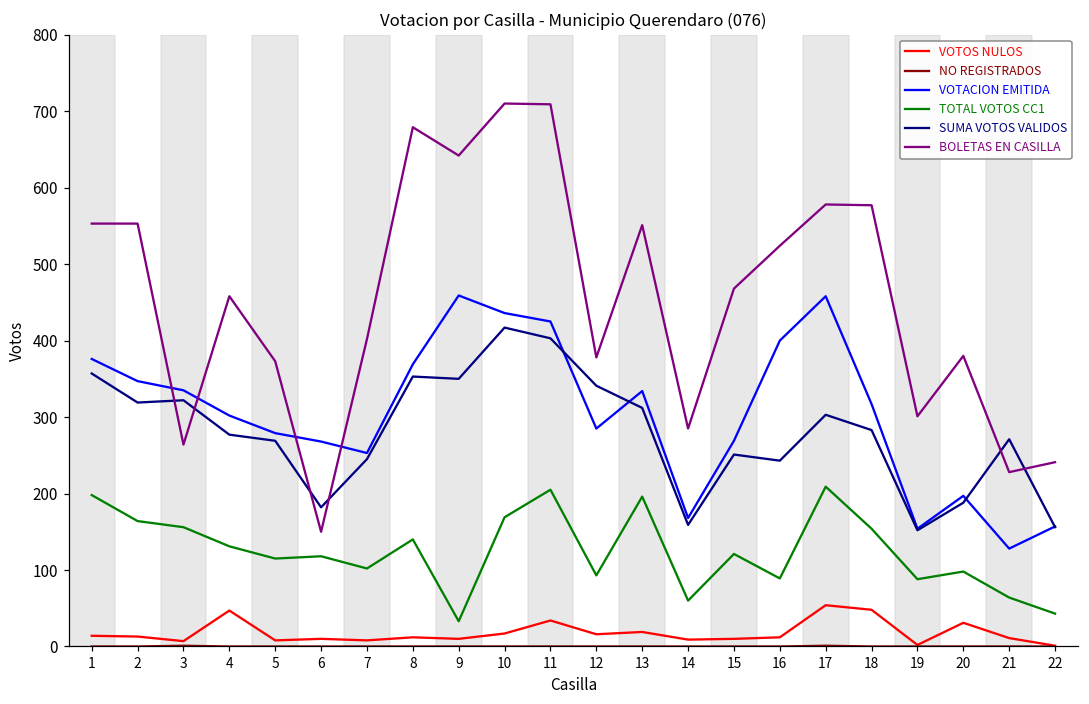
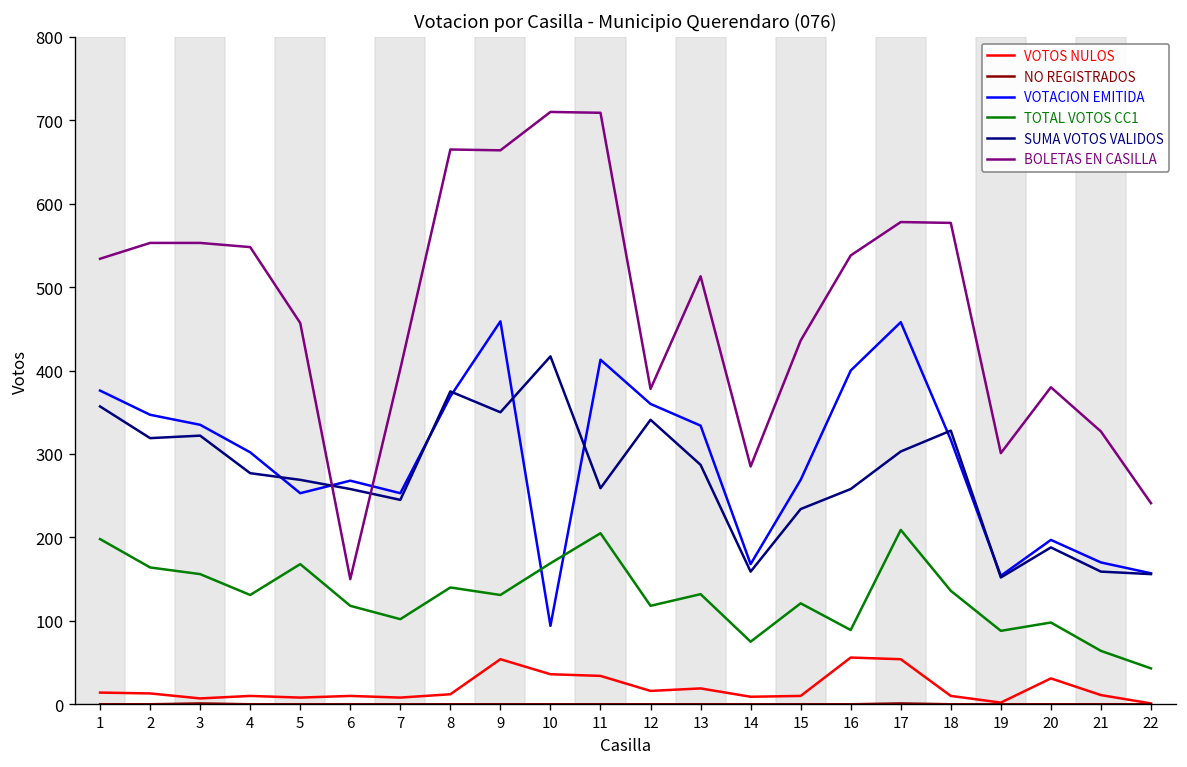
BOLETAS EN CASILLA, 1: 550 -> 530
BOLETAS EN CASILLA, 3: 260 -> 550
VOTOS NULOS, 4: 50 -> 10
BOLETAS EN CASILLA, 4: 460 -> 550
VOTACION EMITIDA, 5: 280 -> 250
TOTAL VOTOS CC1, 5: 120 -> 170
BOLETAS EN CASILLA, 5: 370 -> 460
SUMA VOTOS VALIDOS, 6: 180 -> 260
SUMA VOTOS VALIDOS, 8: 350 -> 380
BOLETAS EN CASILLA, 8: 680 -> 670
VOTOS NULOS, 9: 10 -> 50
TOTAL VOTOS CC1, 9: 30 -> 130
BOLETAS EN CASILLA, 9: 640 -> 660
VOTOS NULOS, 10: 20 -> 40
VOTACION EMITIDA, 10: 440 -> 90
VOTACION EMITIDA, 11: 430 -> 410
SUMA VOTOS VALIDOS, 11: 400 -> 260
VOTACION EMITIDA, 12: 290 -> 360
TOTAL VOTOS CC1, 12: 90 -> 120
TOTAL VOTOS CC1, 13: 200 -> 130
SUMA VOTOS VALIDOS, 13: 310 -> 290
BOLETAS EN CASILLA, 13: 550 -> 510
TOTAL VOTOS CC1, 14: 60 -> 80
SUMA VOTOS VALIDOS, 15: 250 -> 230
BOLETAS EN CASILLA, 15: 470 -> 440
VOTOS NULOS, 16: 10 -> 60
SUMA VOTOS VALIDOS, 16: 240 -> 260
BOLETAS EN CASILLA, 16: 520 -> 540
VOTOS NULOS, 18: 50 -> 10
TOTAL VOTOS CC1, 18: 150 -> 140
SUMA VOTOS VALIDOS, 18: 280 -> 330
VOTACION EMITIDA, 21: 130 -> 170
SUMA VOTOS VALIDOS, 21: 270 -> 160
BOLETAS EN CASILLA, 21: 230 -> 330
